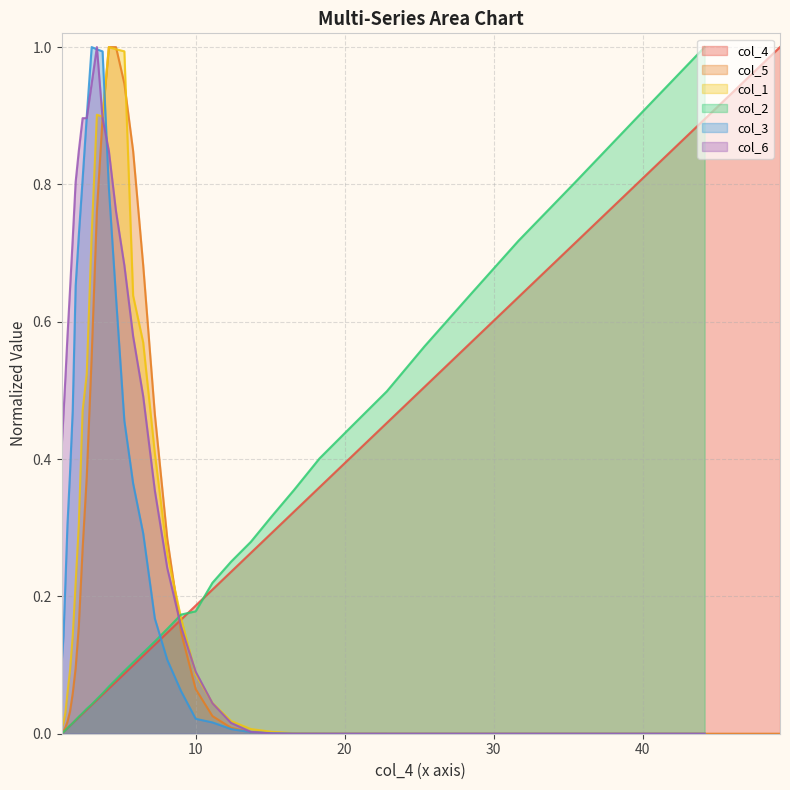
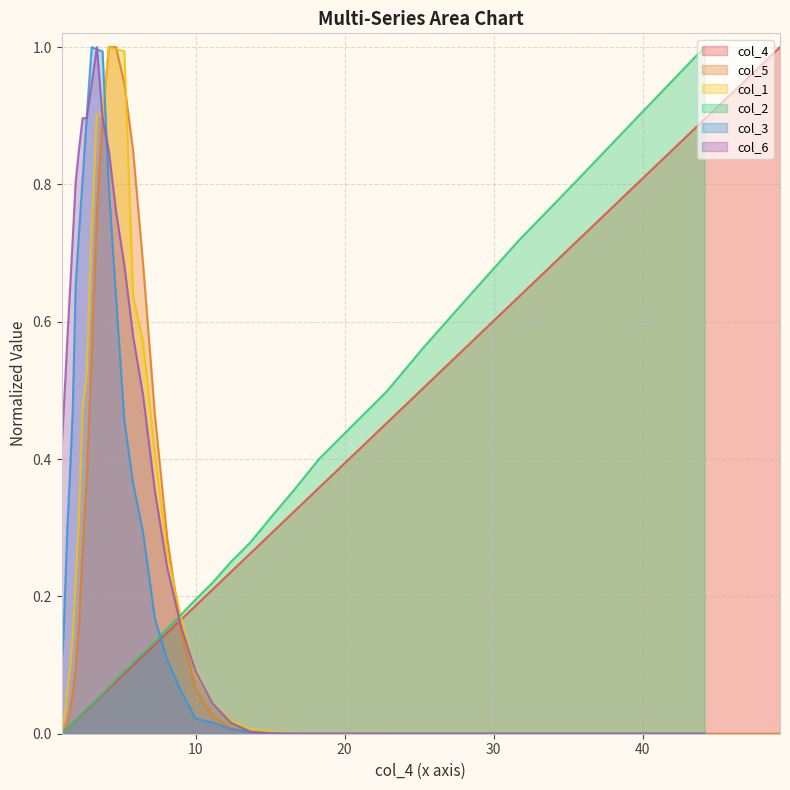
col_2, 10: 0.18 -> 0.20
